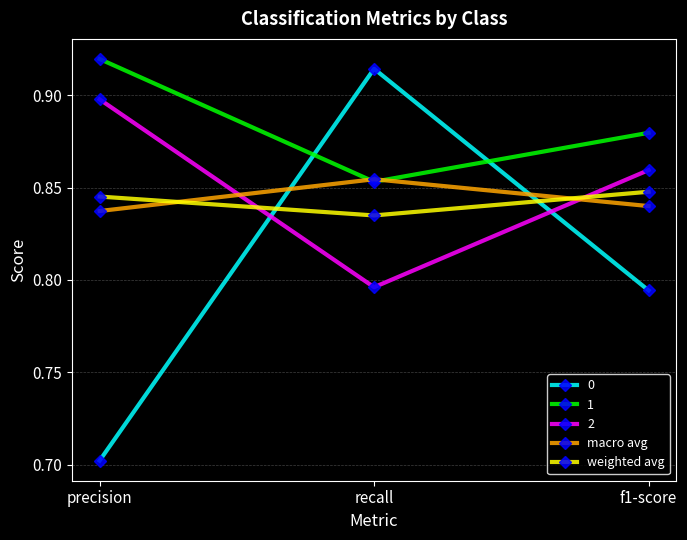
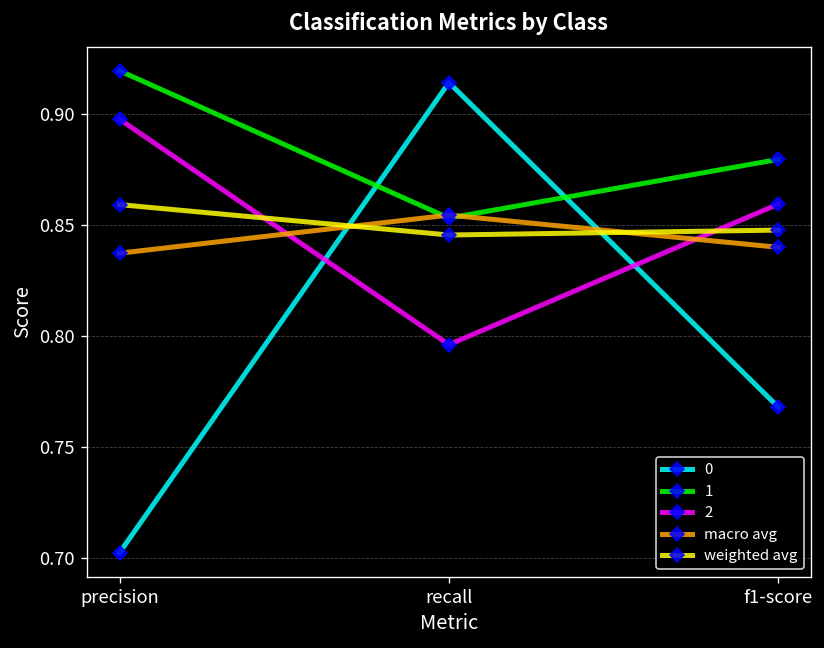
weighted avg, precision: 0.845 -> 0.859
weighted avg, recall: 0.835 -> 0.846
0, f1-score: 0.794 -> 0.768
